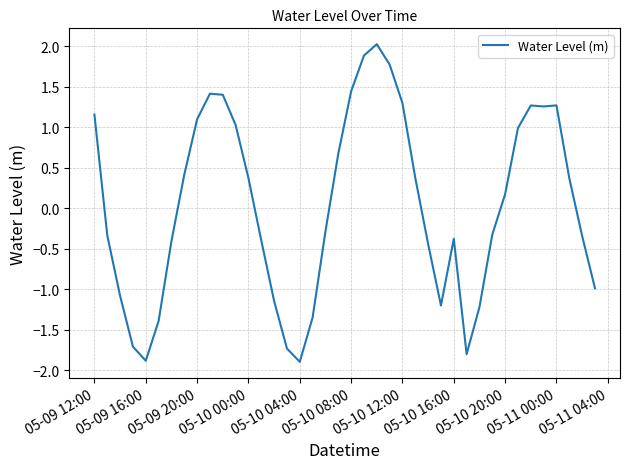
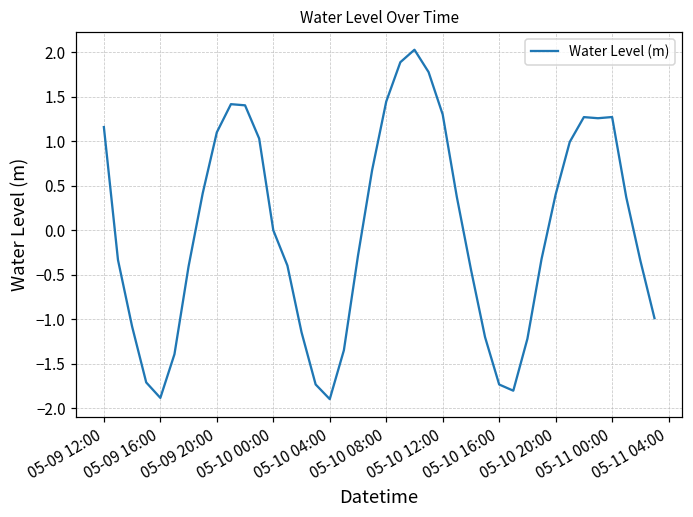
05-10 00:00: 0.4 -> 0.0
05-10 16:00: -0.4 -> -1.7
05-10 20:00: 0.2 -> 0.4
